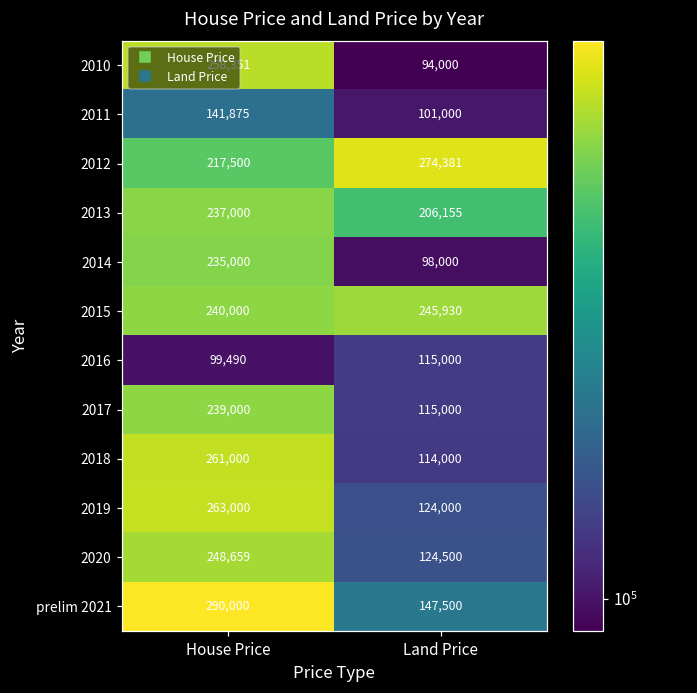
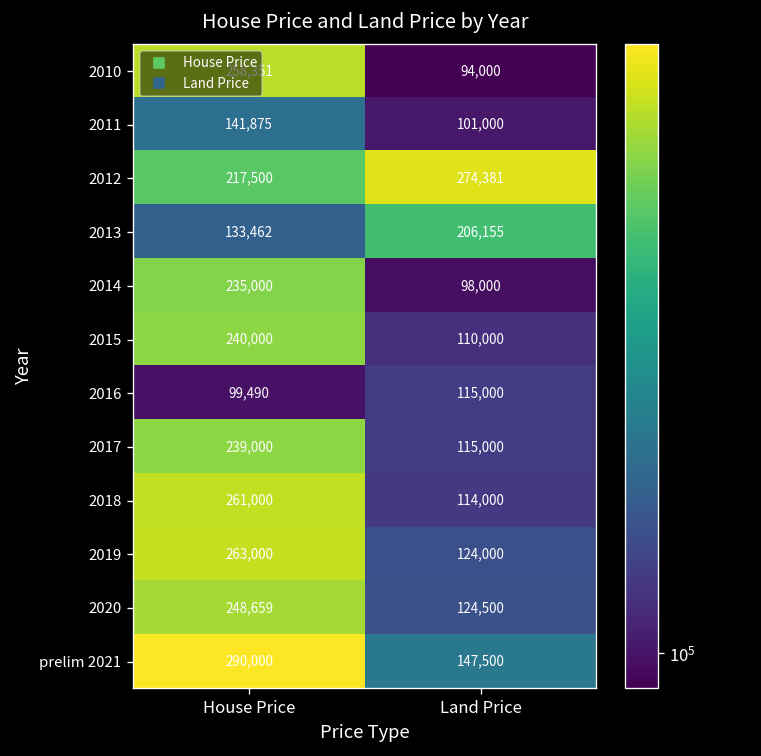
2013, House Price: 237,000 -> 133,462
2015, Land Price: 245,930 -> 110,000
